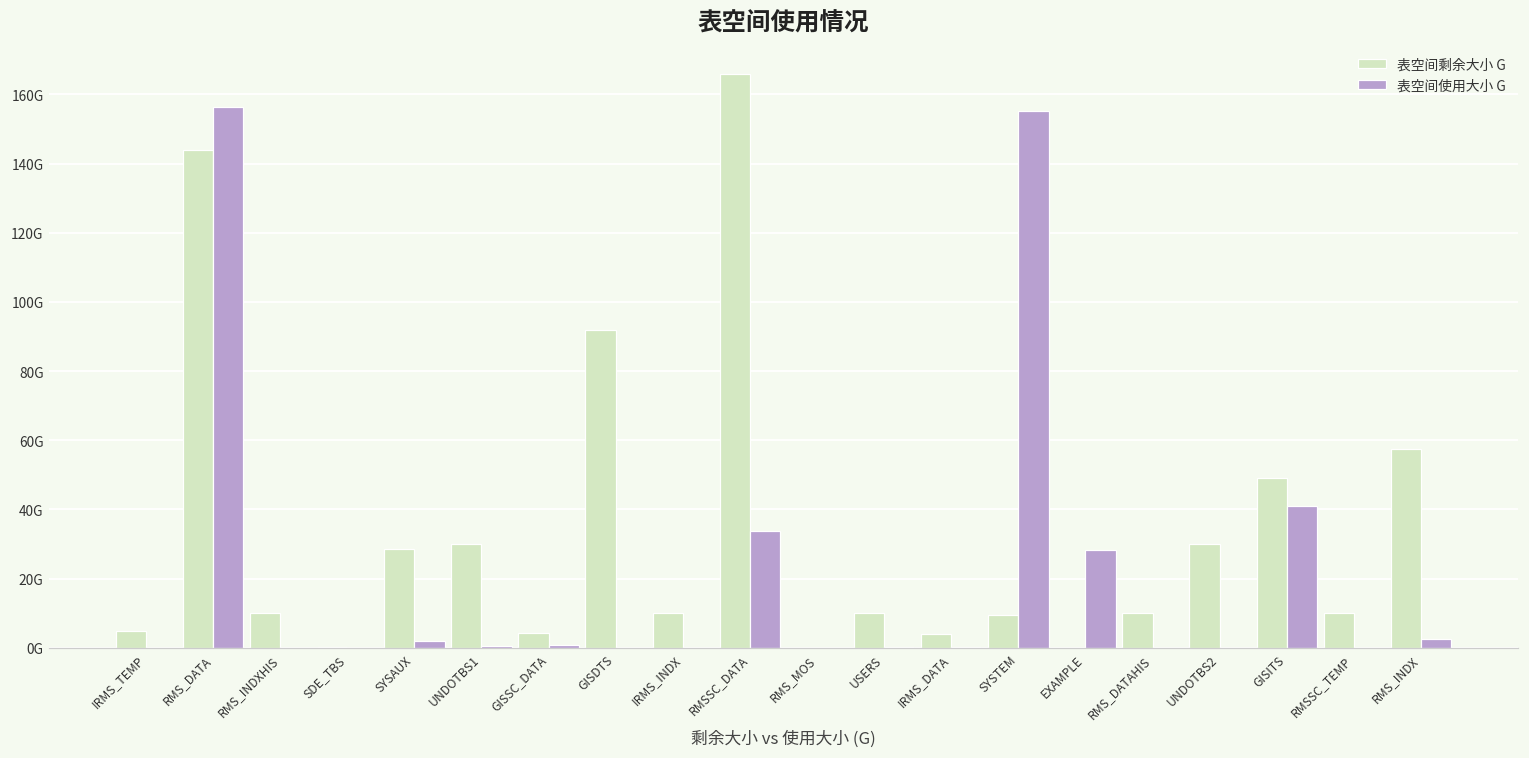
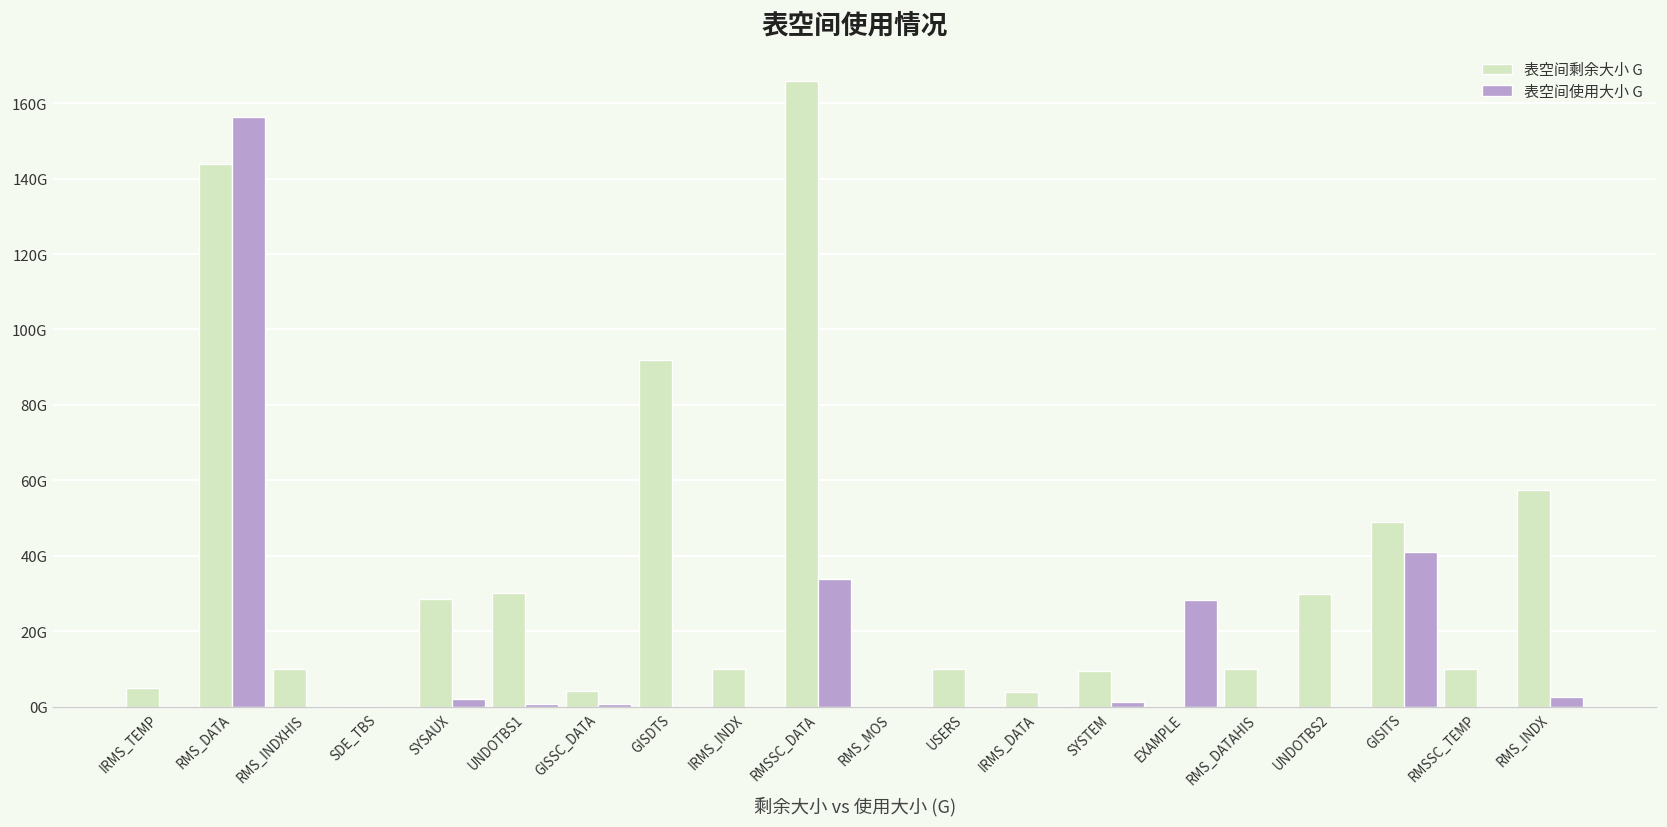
表空间使用大小 G, SYSTEM: 155000000000 -> 1000000000
